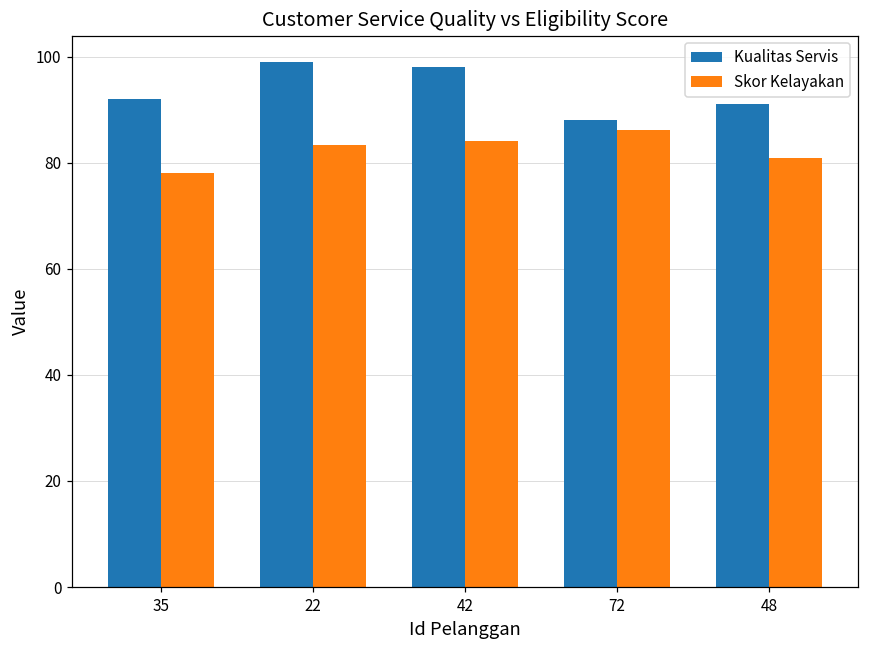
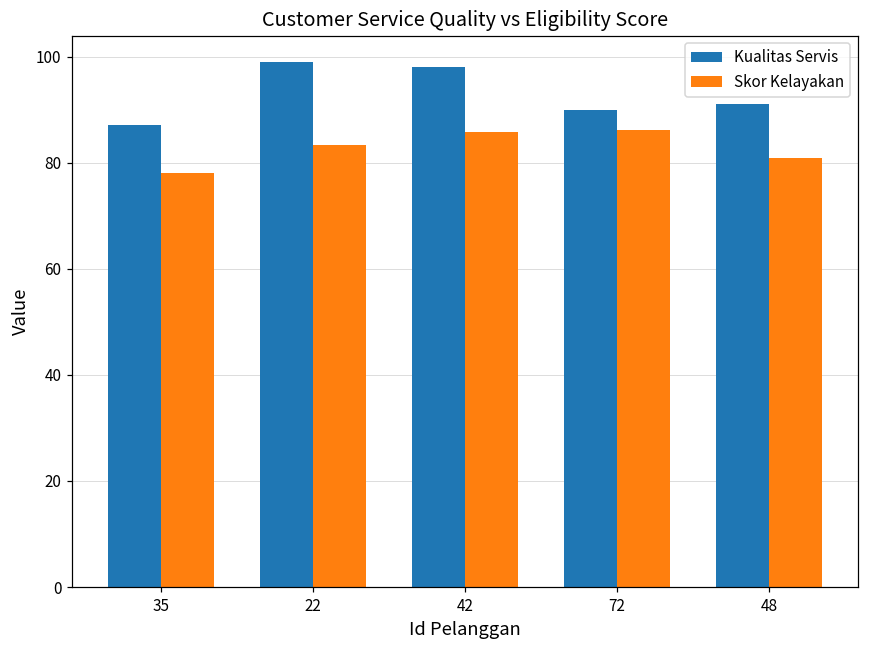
Kualitas Servis, 35: 92 -> 87
Skor Kelayakan, 42: 84 -> 86
Kualitas Servis, 72: 88 -> 90
